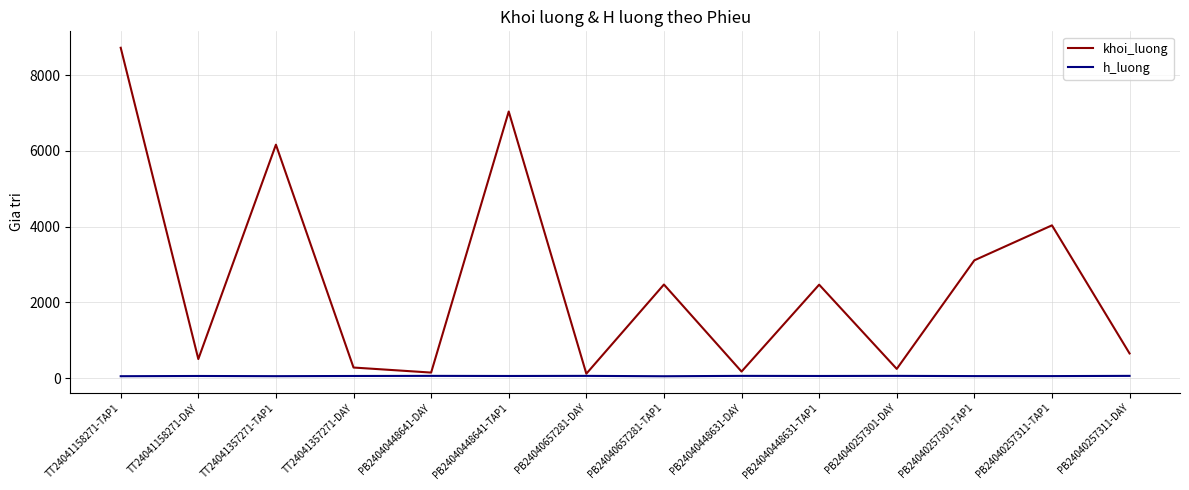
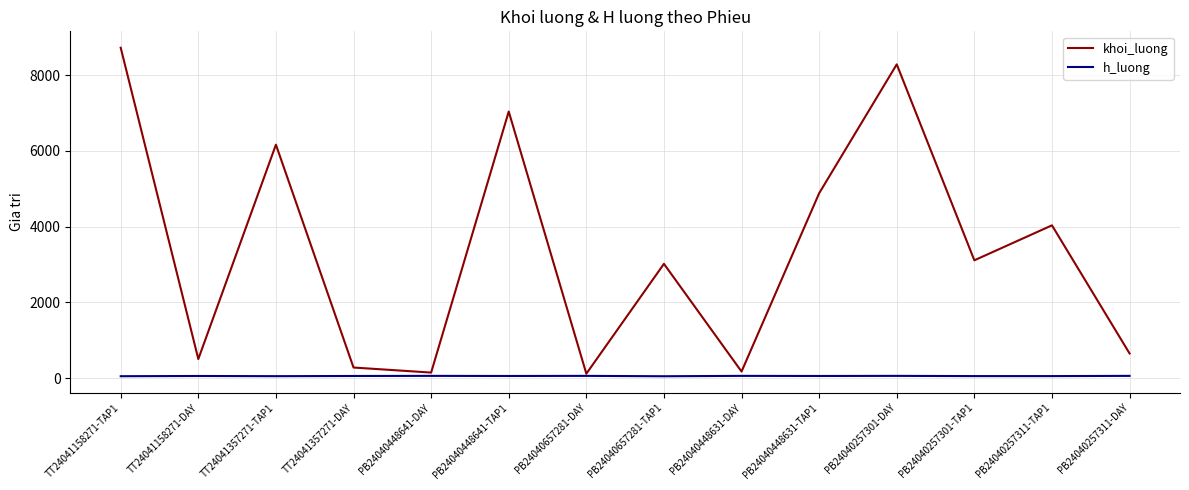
khoi_luong, PB24040657281-TAP1: 2500 -> 3000
khoi_luong, PB24040448631-TAP1: 2500 -> 4900
khoi_luong, PB24040257301-DAY: 200 -> 8300
